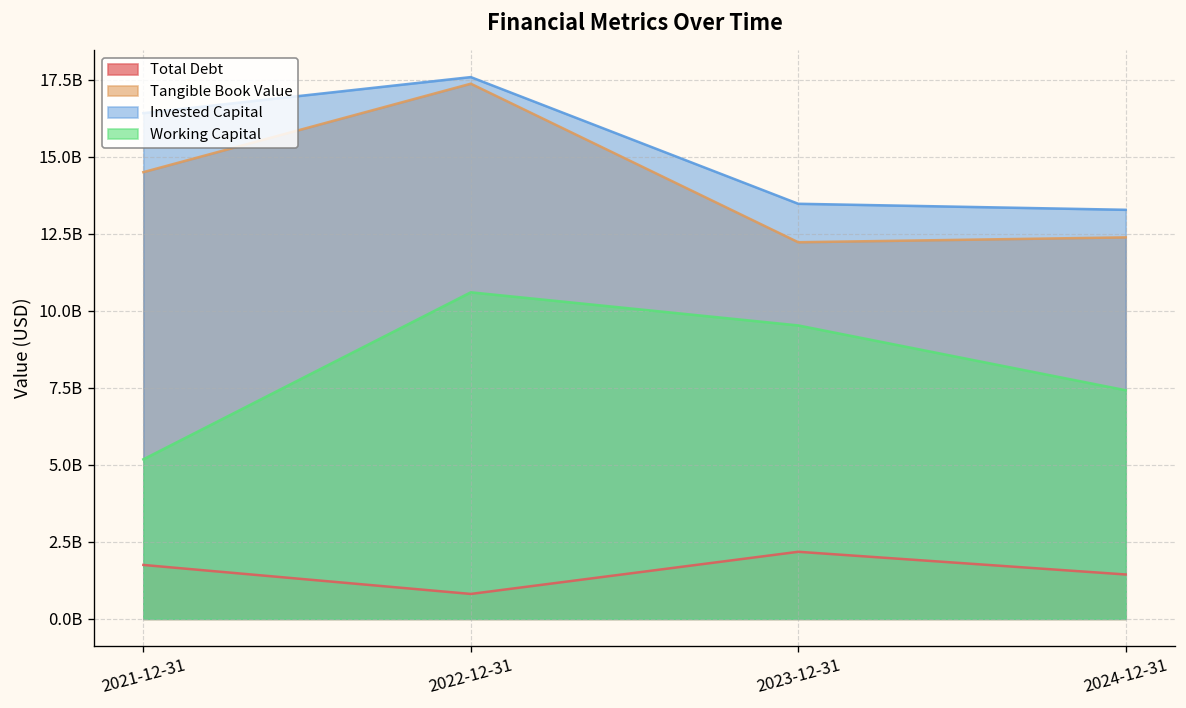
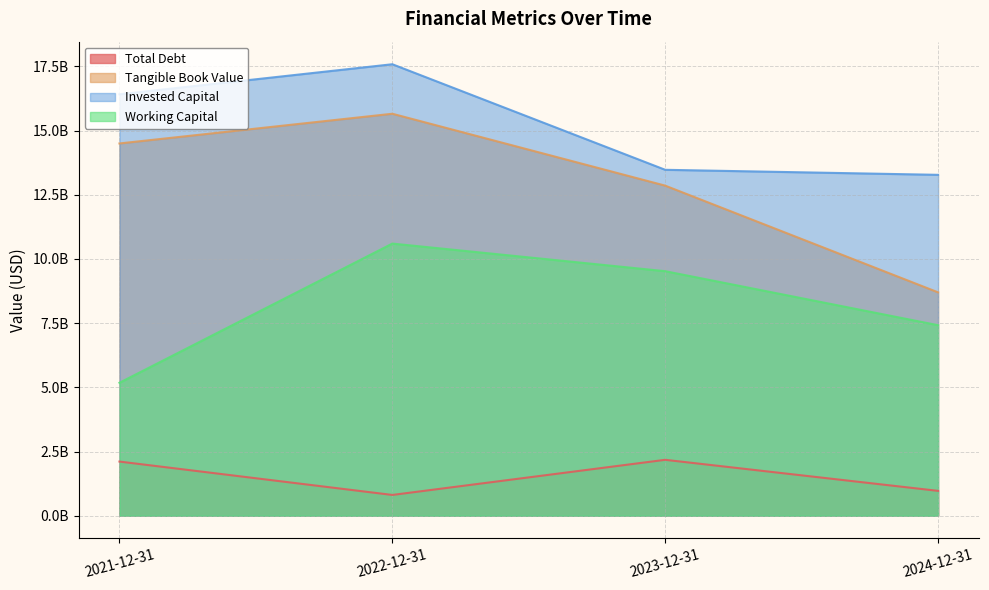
Total Debt, 2021-12-31: 1700000000 -> 2100000000
Tangible Book Value, 2022-12-31: 17400000000 -> 15700000000
Tangible Book Value, 2023-12-31: 12200000000 -> 12900000000
Total Debt, 2024-12-31: 1400000000 -> 1000000000
Tangible Book Value, 2024-12-31: 12400000000 -> 8700000000
